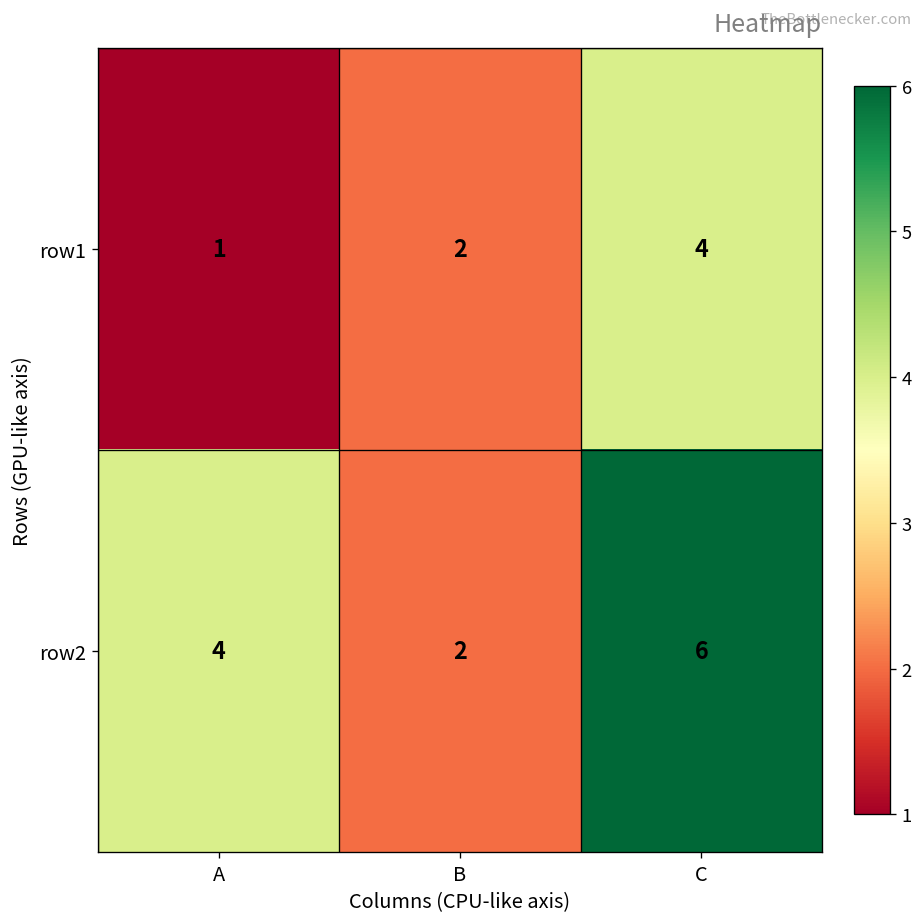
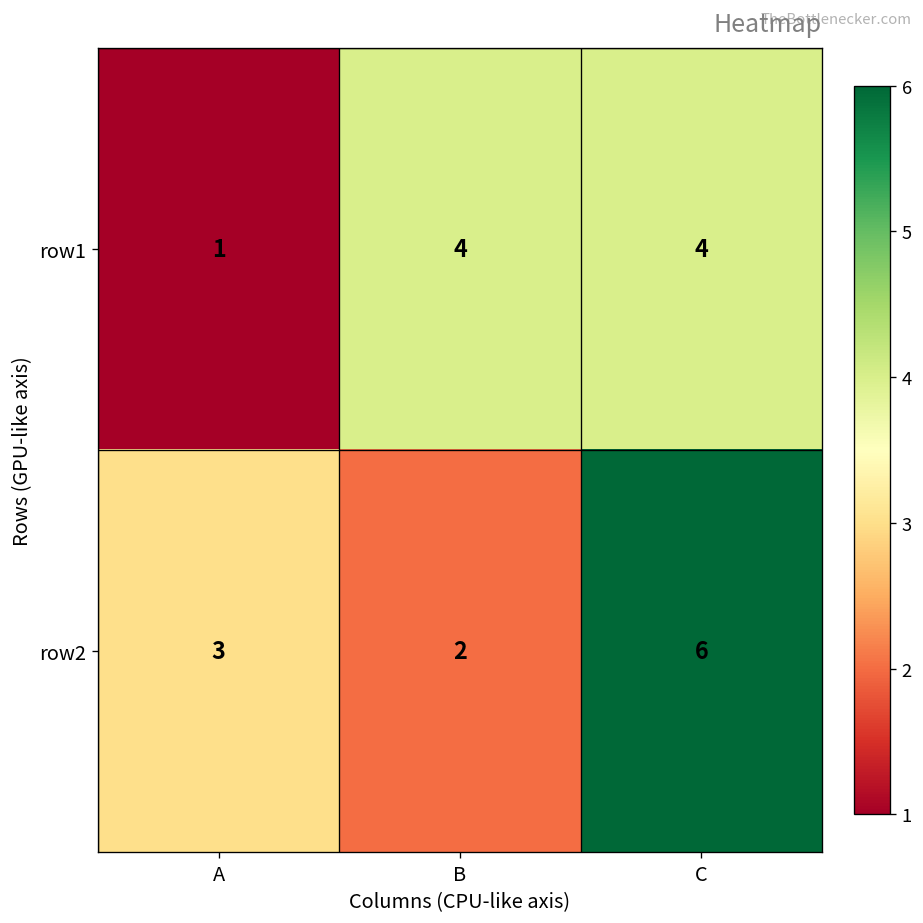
row1, B: 2 -> 4
row2, A: 4 -> 3
